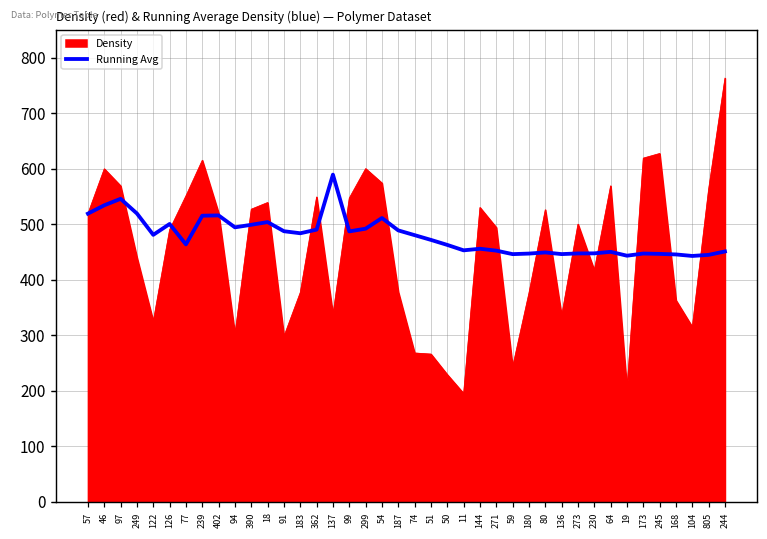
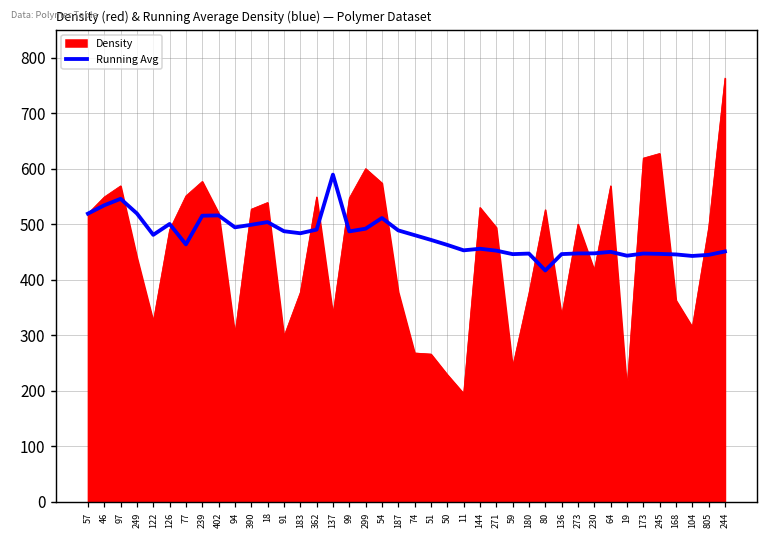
Density, 46: 600 -> 550
Density, 239: 620 -> 580
Running Avg, 80: 450 -> 420
Density, 805: 560 -> 490
